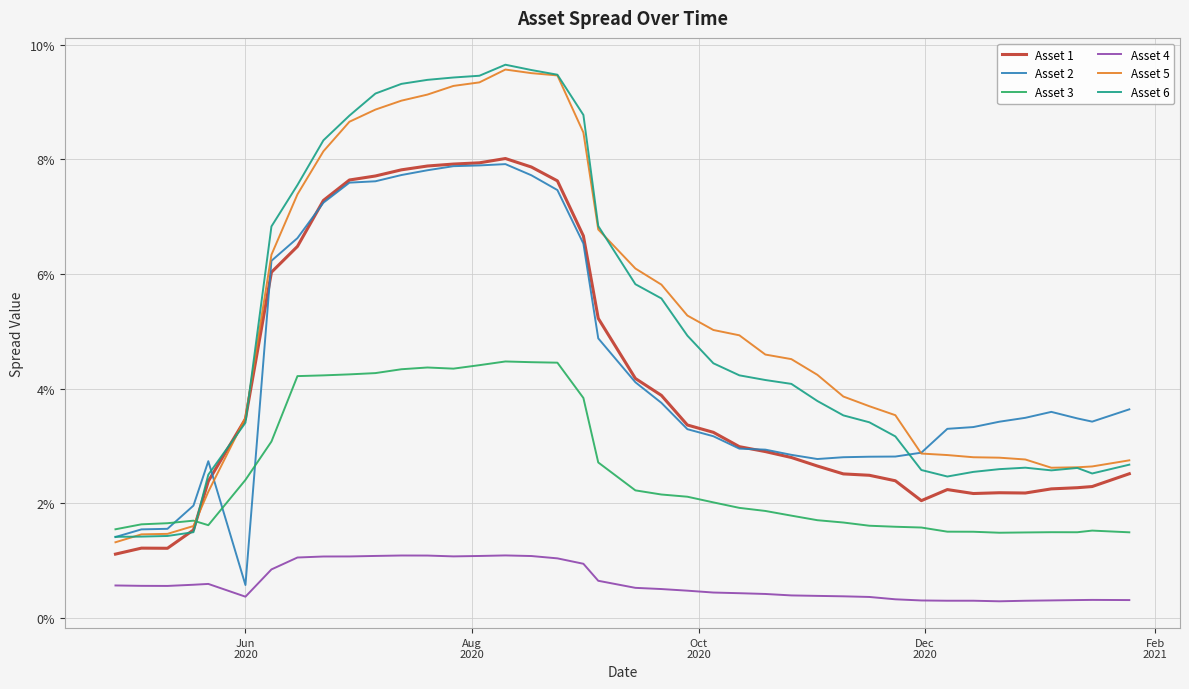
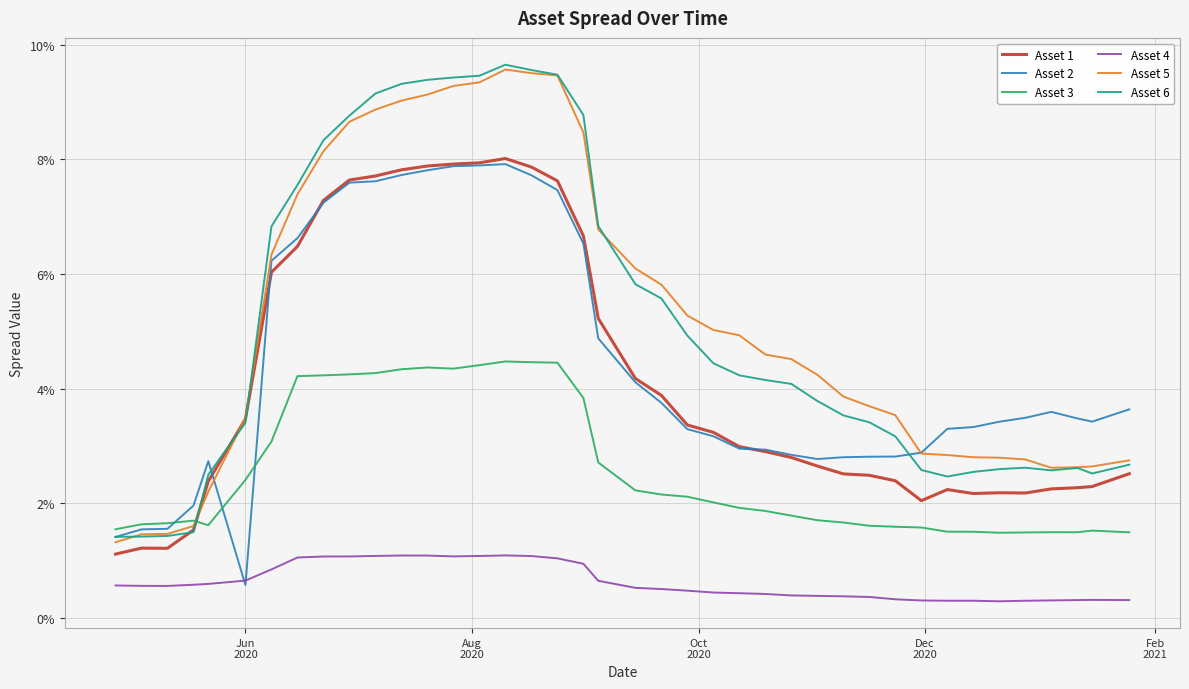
Asset 4, Jun 2020: 0.4% -> 0.7%
